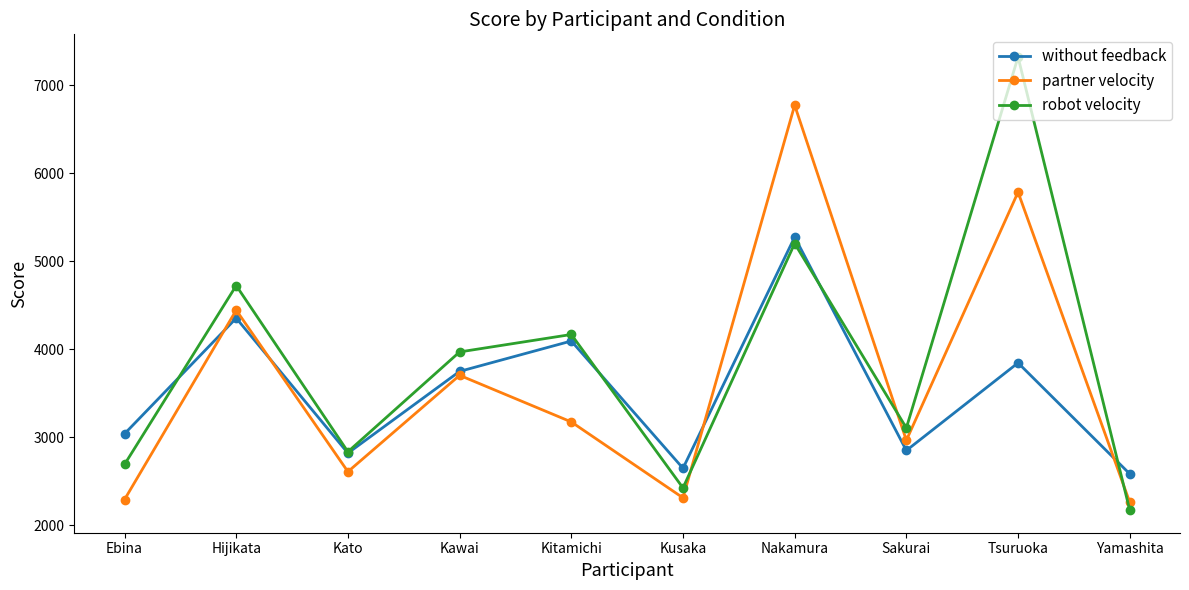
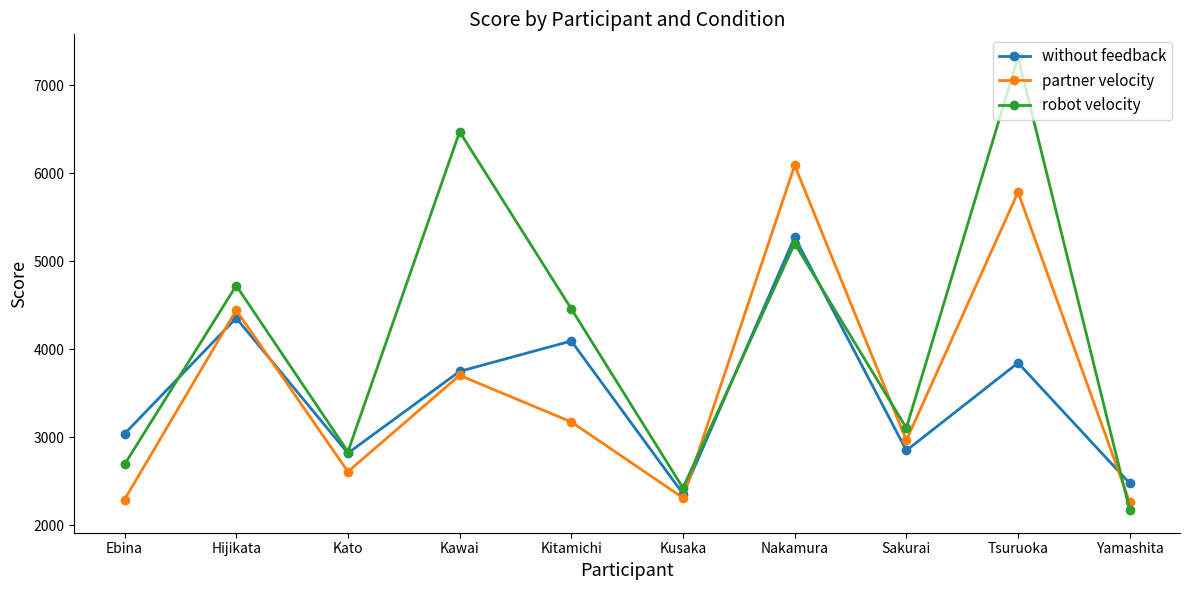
robot velocity, Kawai: 4000 -> 6500
robot velocity, Kitamichi: 4200 -> 4500
without feedback, Kusaka: 2600 -> 2400
partner velocity, Nakamura: 6800 -> 6100
without feedback, Yamashita: 2600 -> 2500
